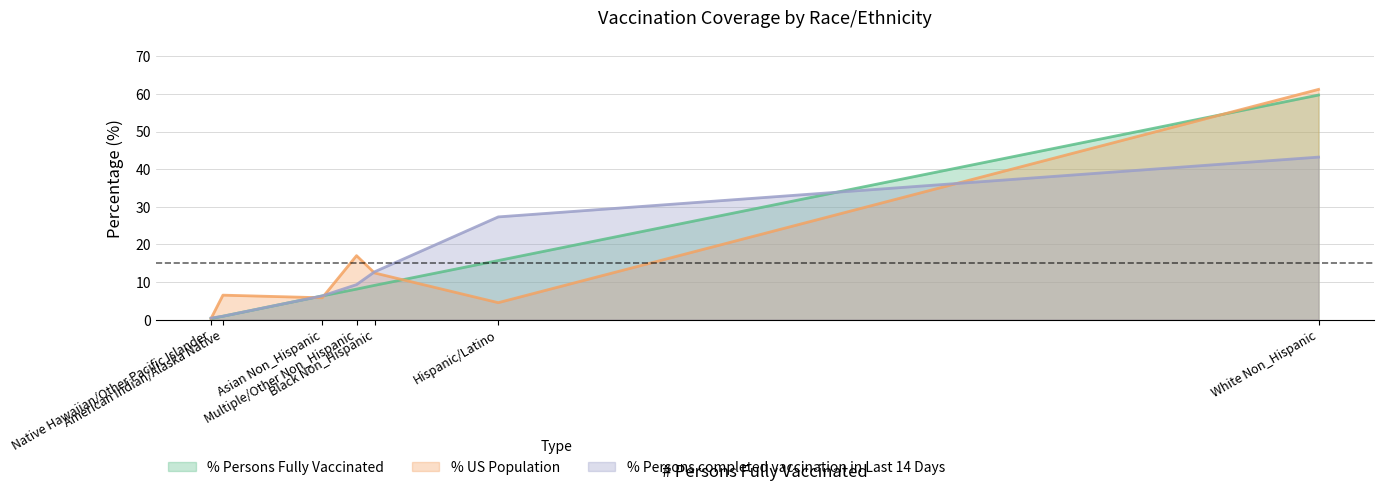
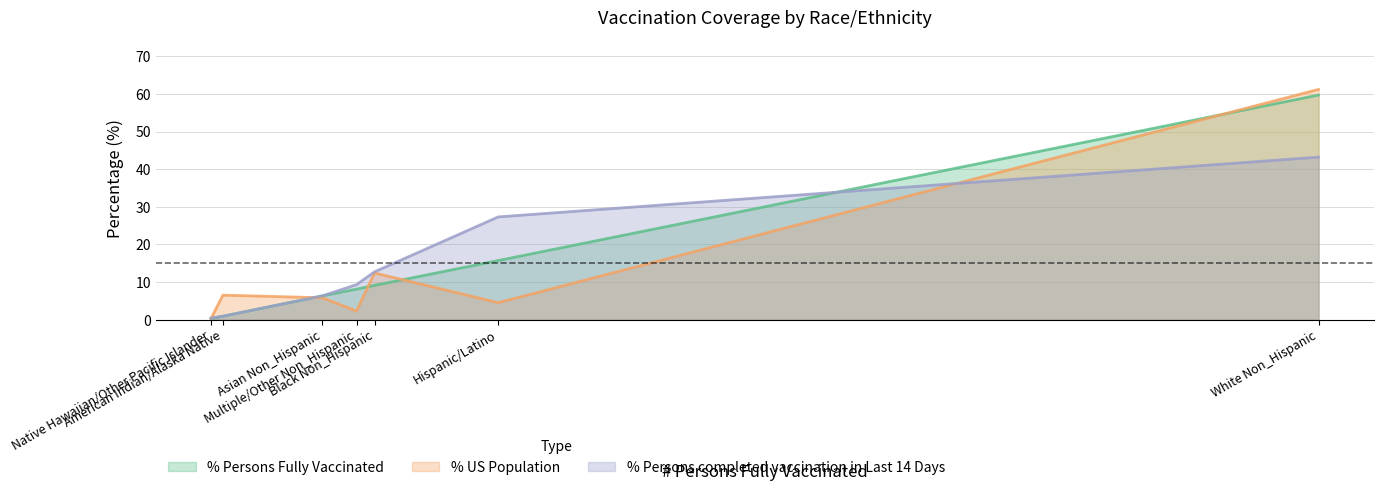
% US Population, Multiple/Other Non_Hispanic: 17 -> 2
